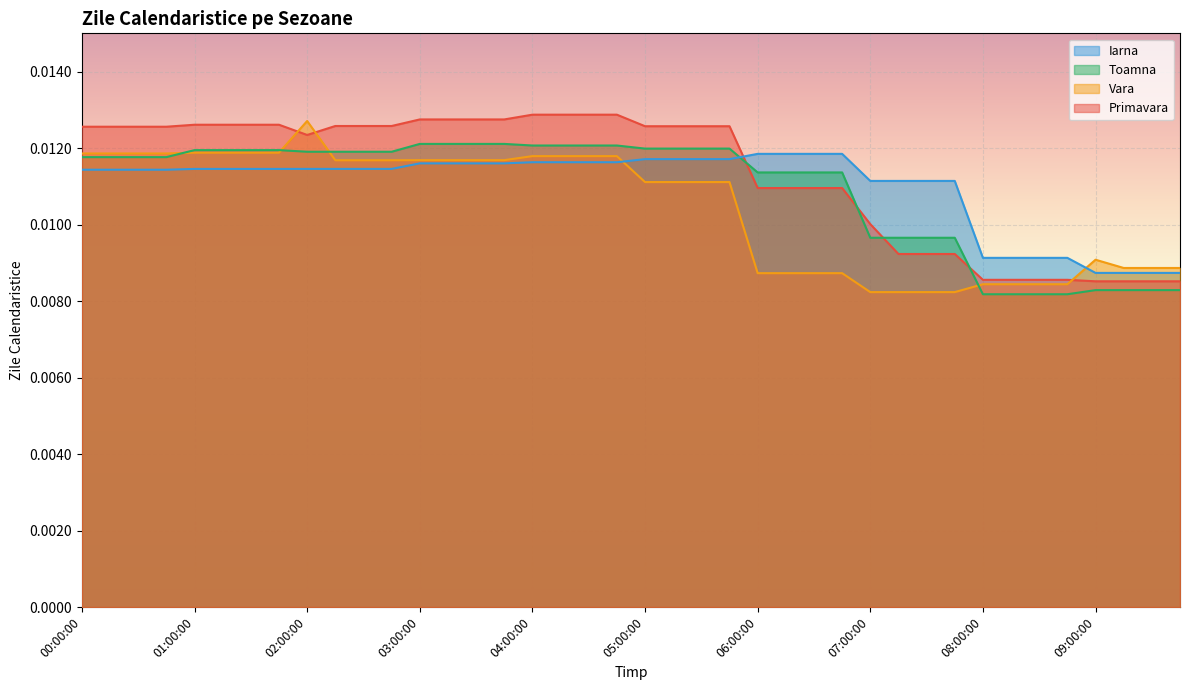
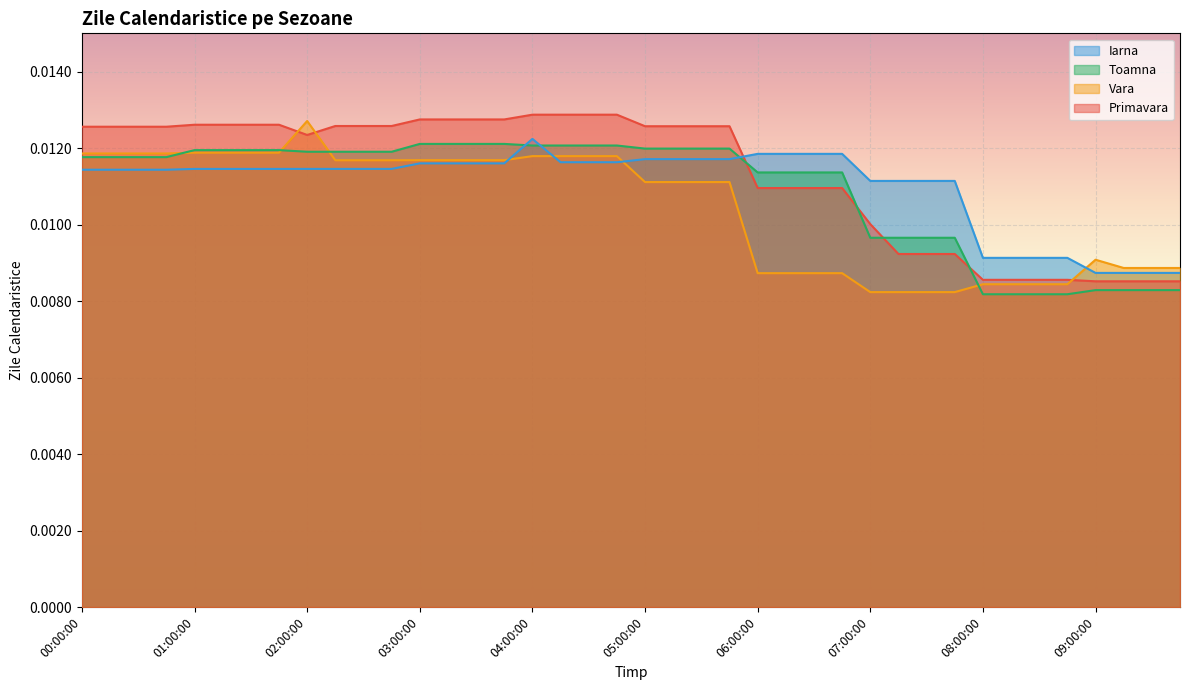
Iarna, 04:00:00: 0.0116 -> 0.0122
